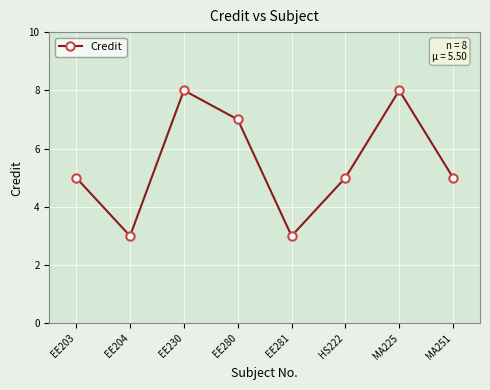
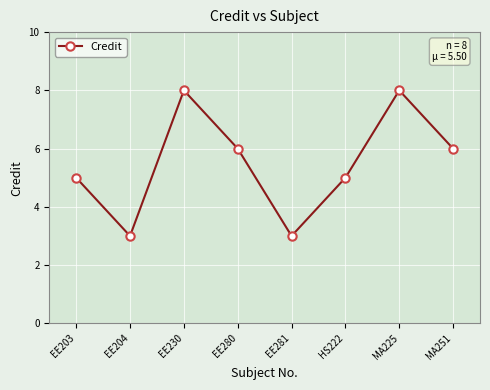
EE280: 7 -> 6
MA251: 5 -> 6
